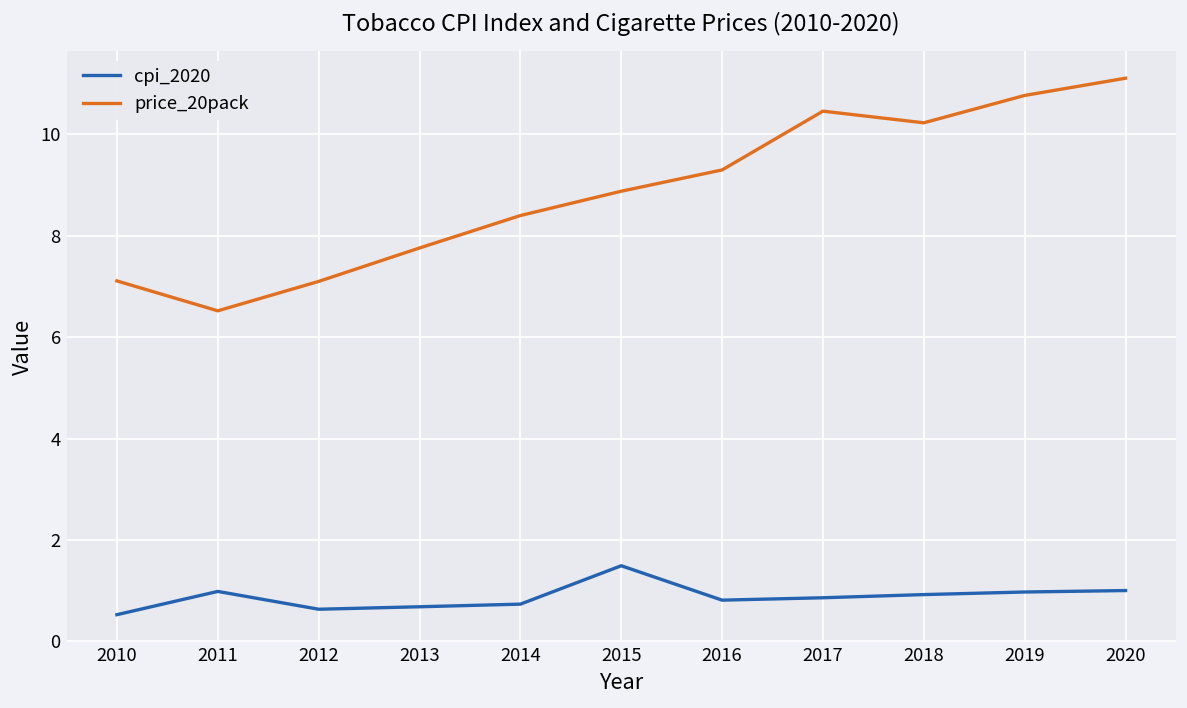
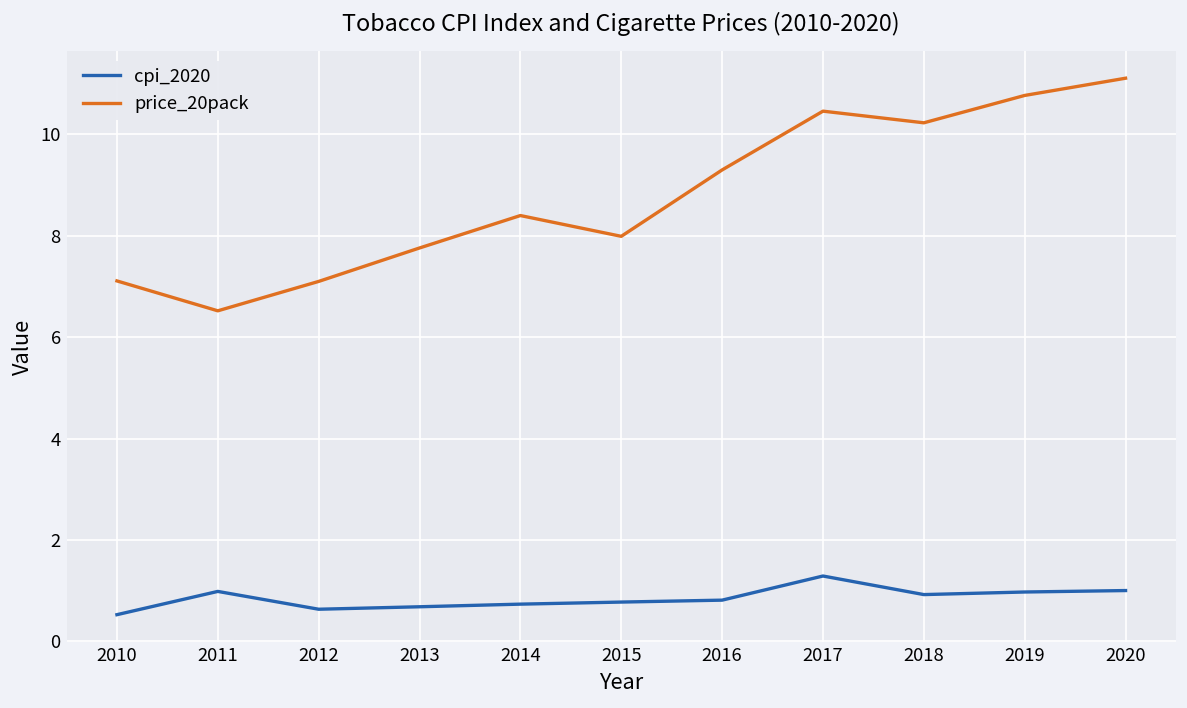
cpi_2020, 2015: 1.5 -> 0.8
price_20pack, 2015: 8.9 -> 8.0
cpi_2020, 2017: 0.9 -> 1.3
